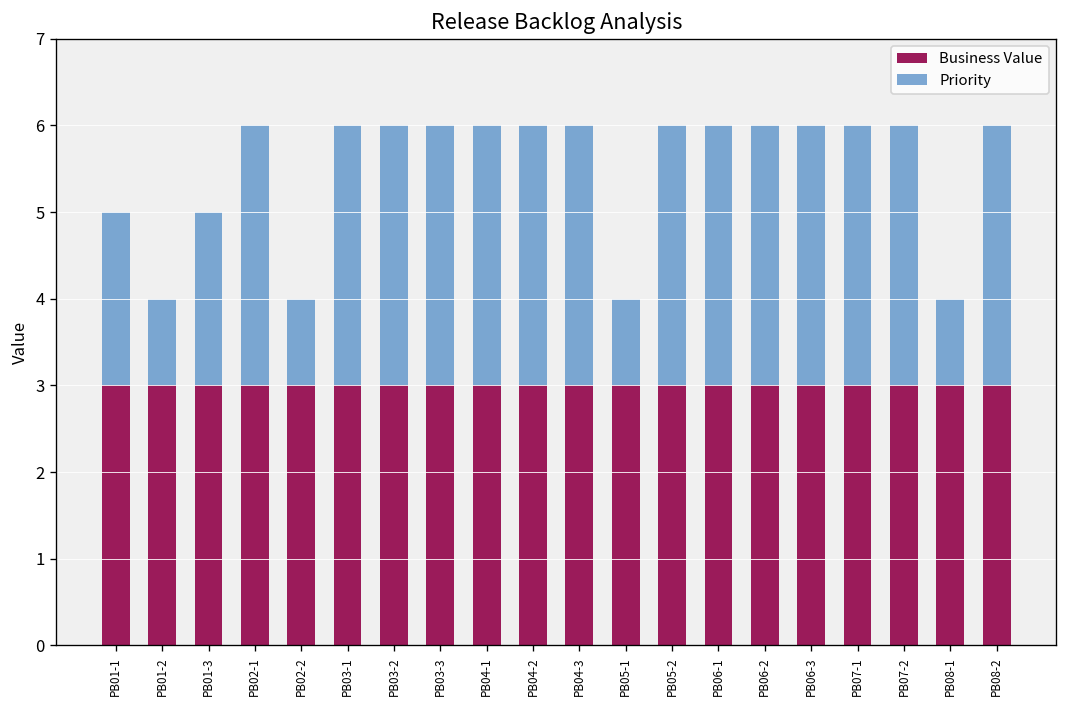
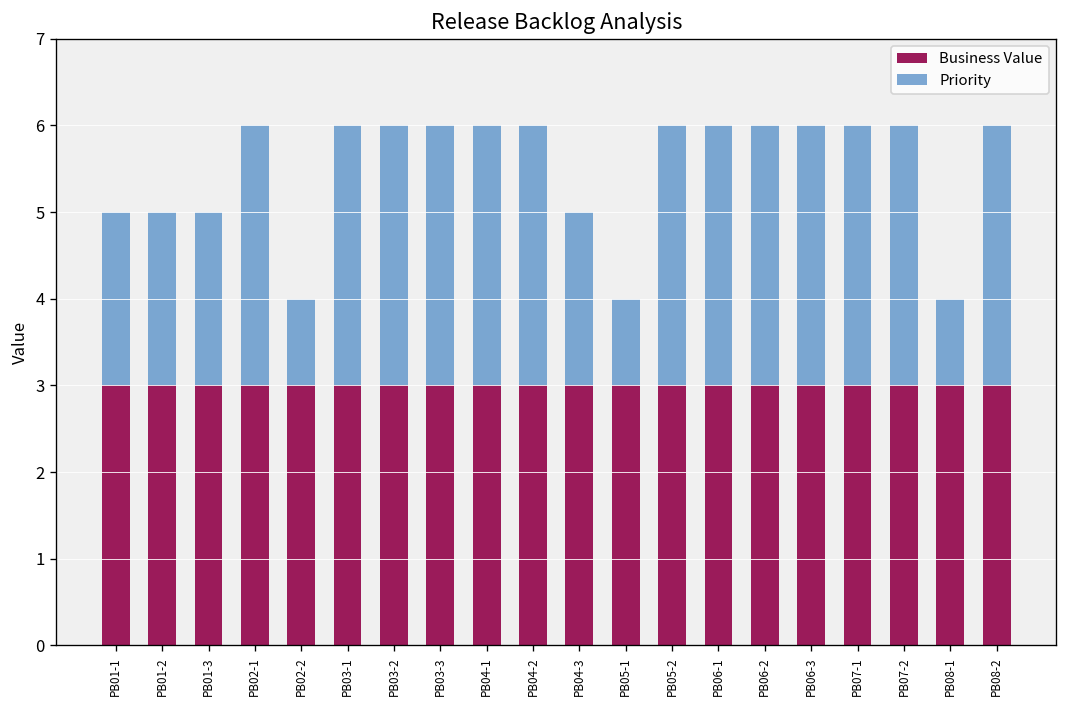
Priority, PB01-2: 1 -> 2
Priority, PB04-3: 3 -> 2
